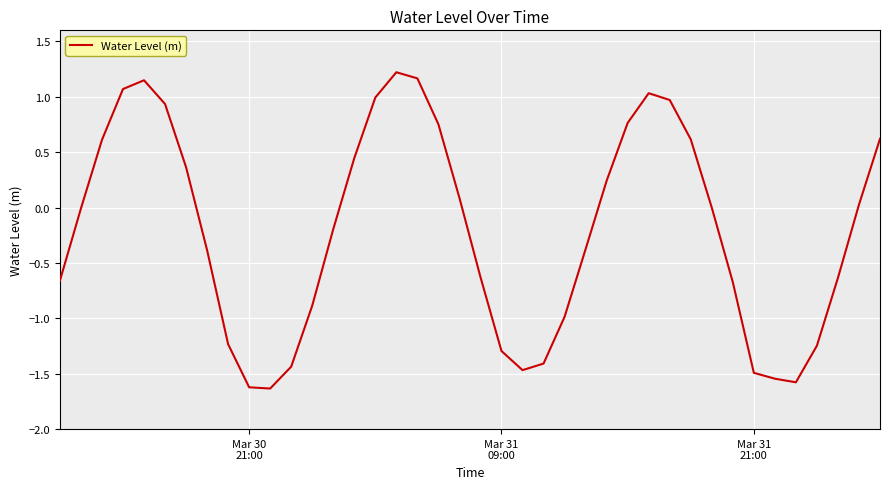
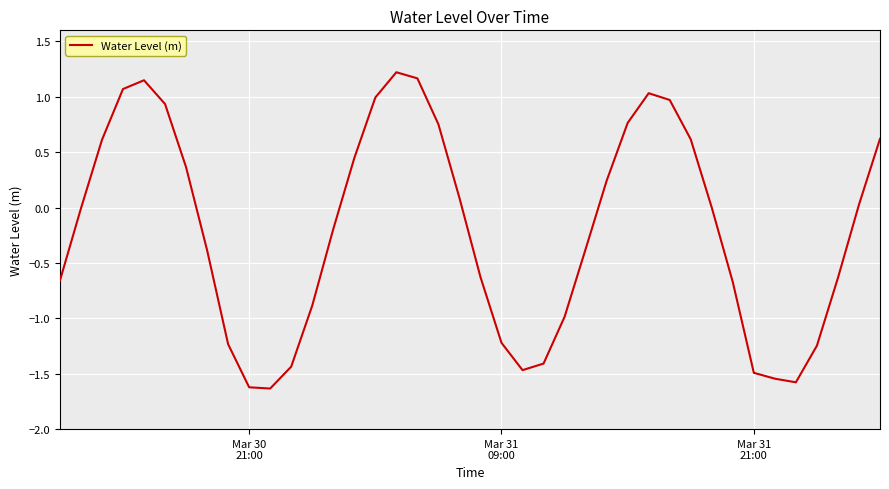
Mar 31 09:00: -1.30 -> -1.22
